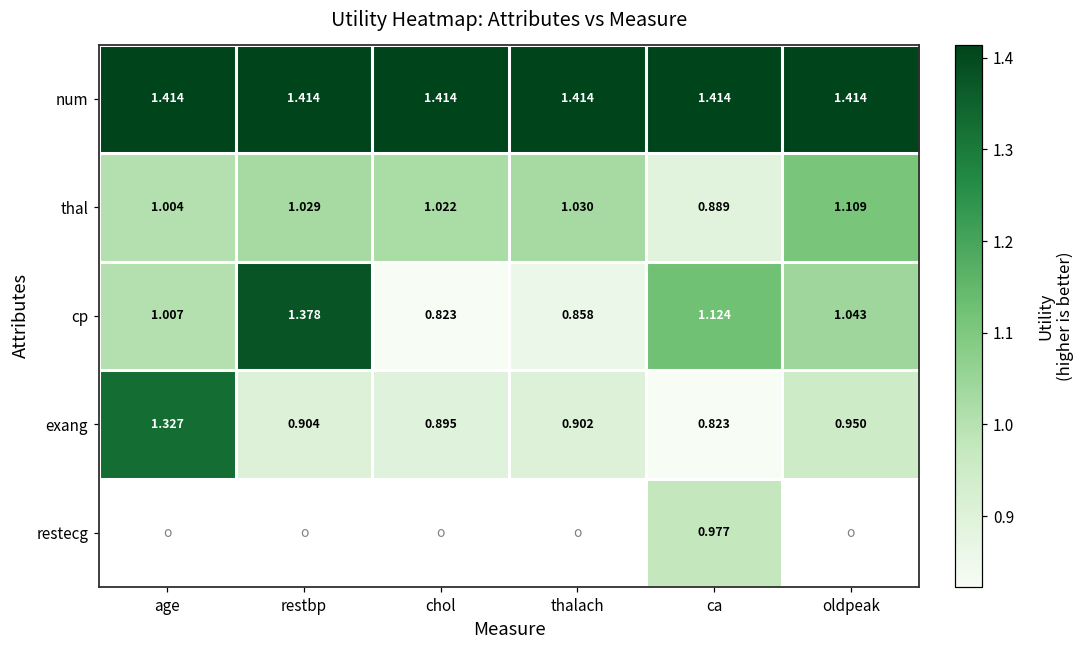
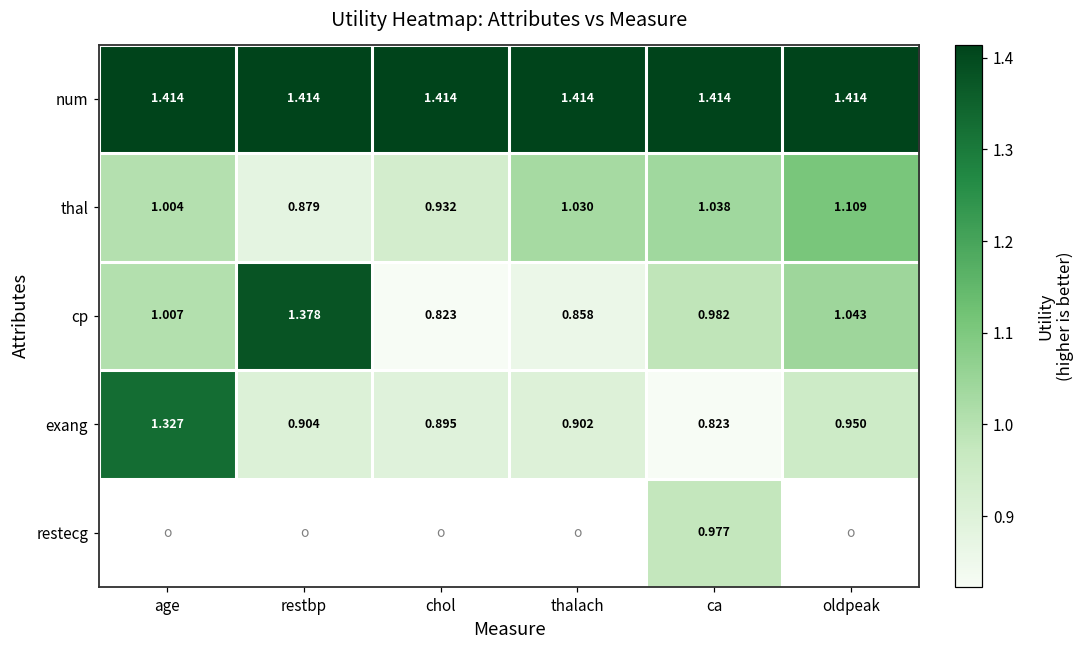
thal, restbp: 1.029 -> 0.879
thal, chol: 1.022 -> 0.932
thal, ca: 0.889 -> 1.038
cp, ca: 1.124 -> 0.982
